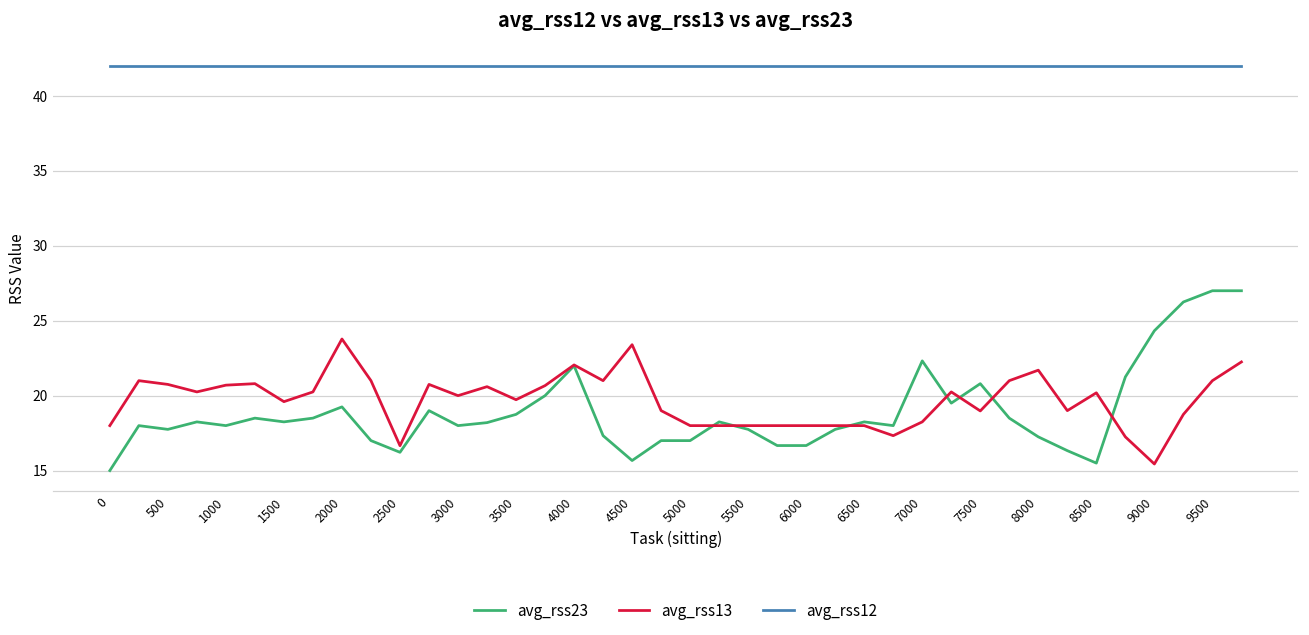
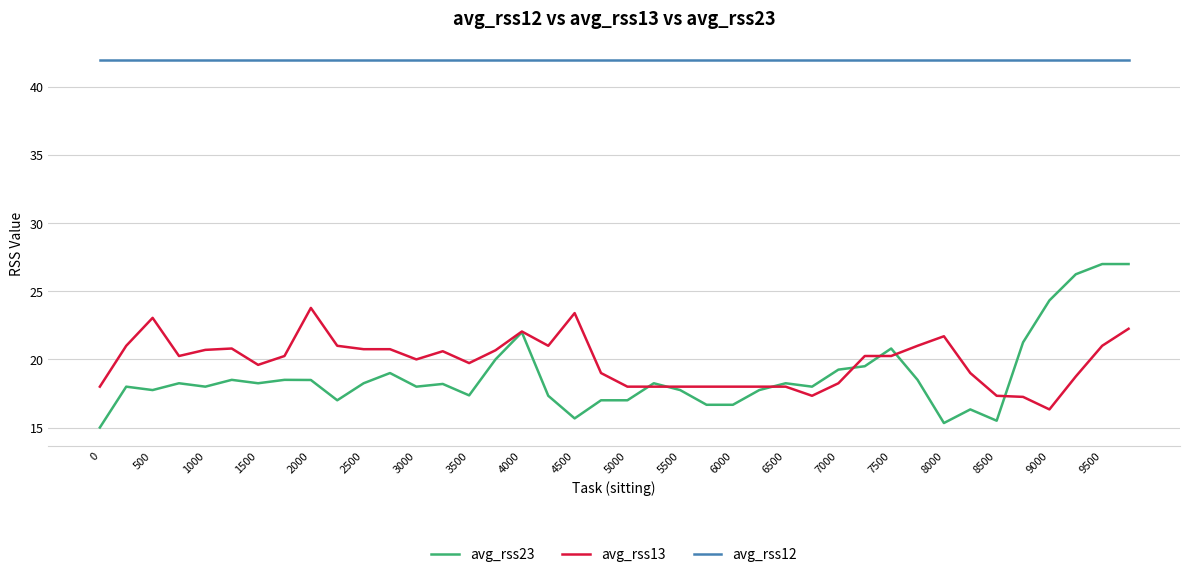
avg_rss13, 500: 20.8 -> 23.1
avg_rss23, 2000: 19.3 -> 18.5
avg_rss23, 2500: 16.2 -> 18.3
avg_rss13, 2500: 16.7 -> 20.8
avg_rss23, 3500: 18.8 -> 17.4
avg_rss23, 7000: 22.3 -> 19.3
avg_rss13, 7500: 19.0 -> 20.3
avg_rss23, 8000: 17.3 -> 15.3
avg_rss13, 8500: 20.2 -> 17.3
avg_rss13, 9000: 15.4 -> 16.3
